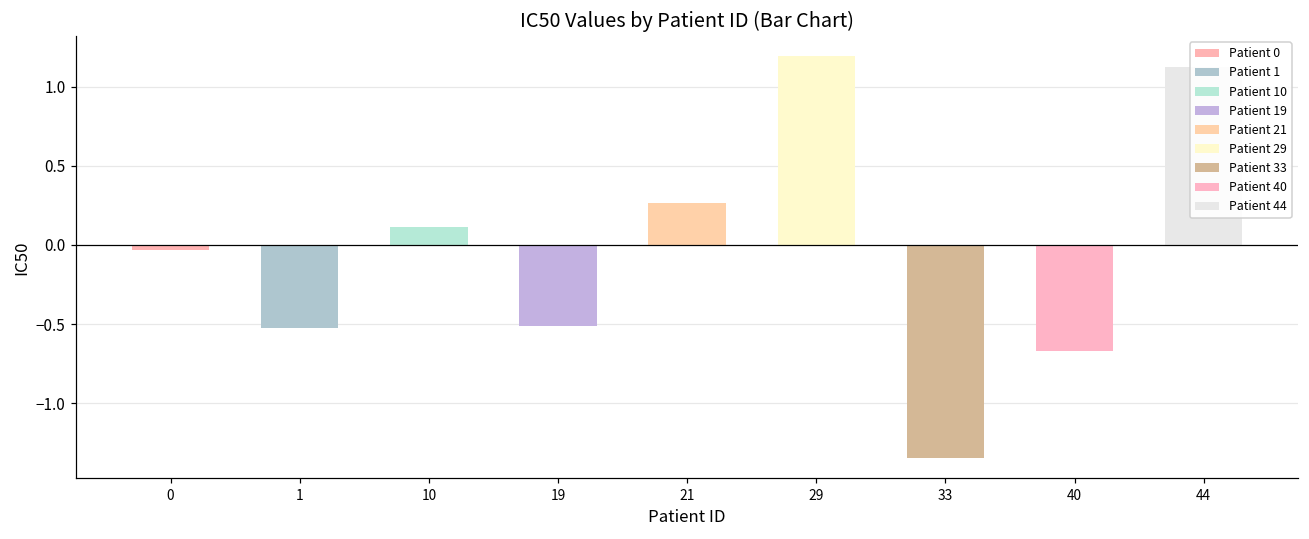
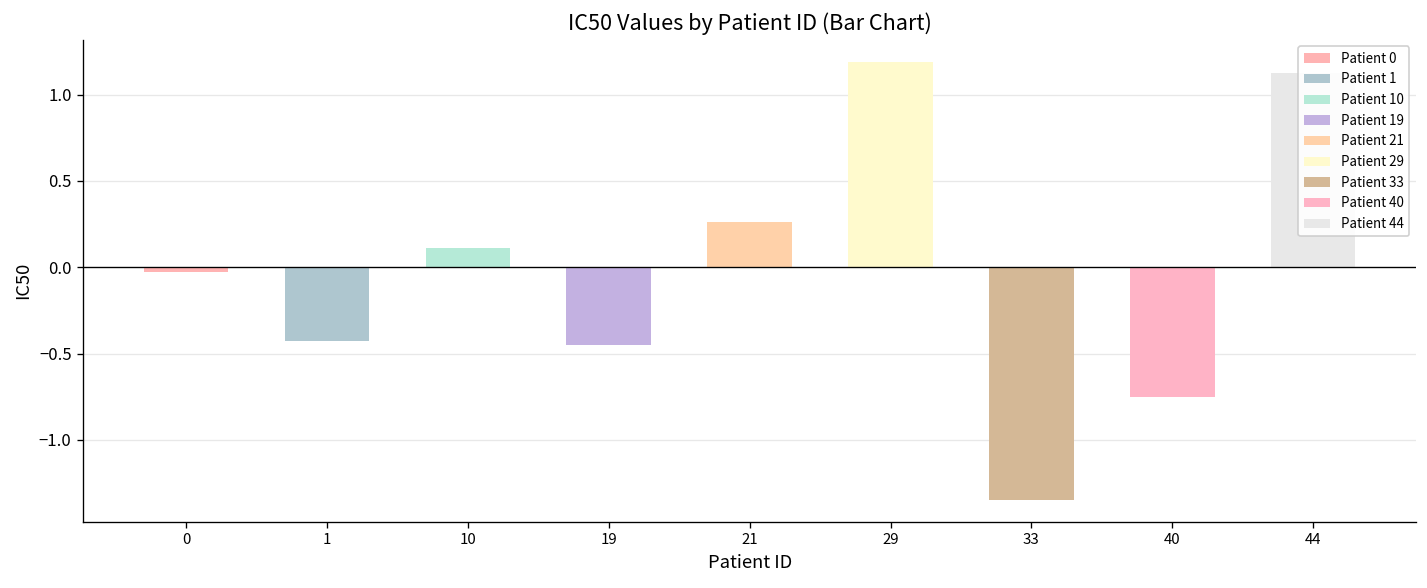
1: -0.53 -> -0.42
19: -0.51 -> -0.45
40: -0.67 -> -0.75
